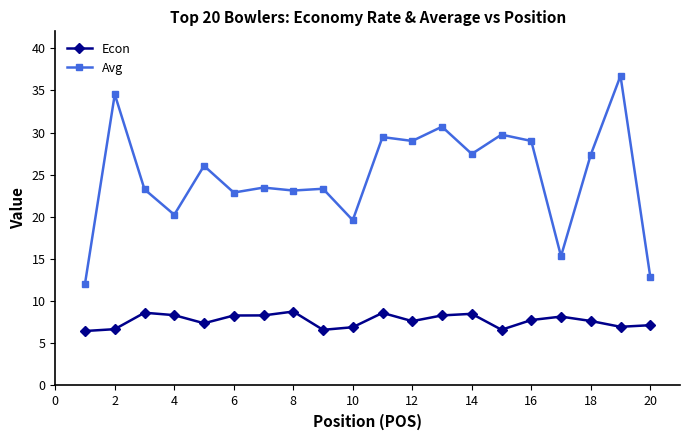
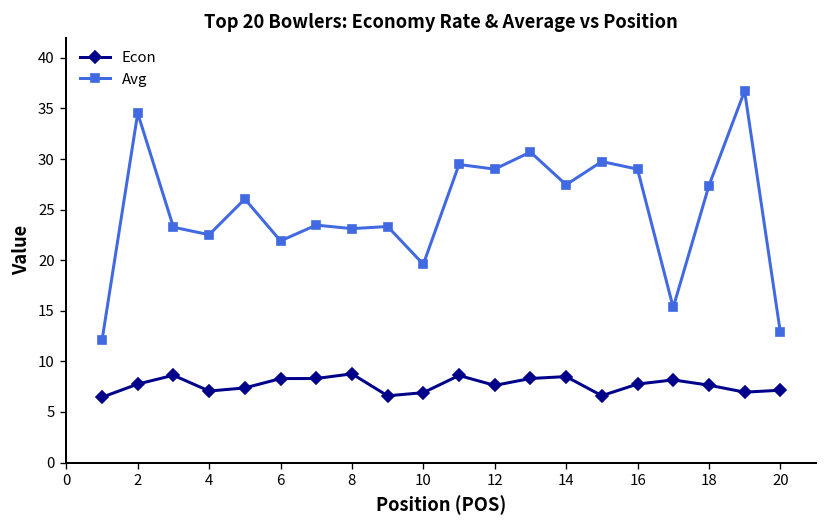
Econ, 2: 7 -> 8
Econ, 4: 8 -> 7
Avg, 4: 20 -> 23
Avg, 6: 23 -> 22
